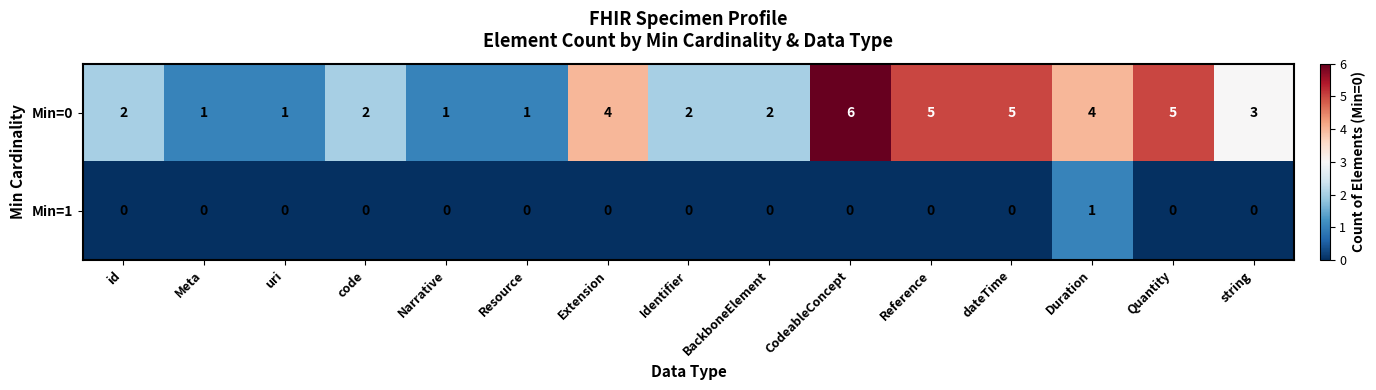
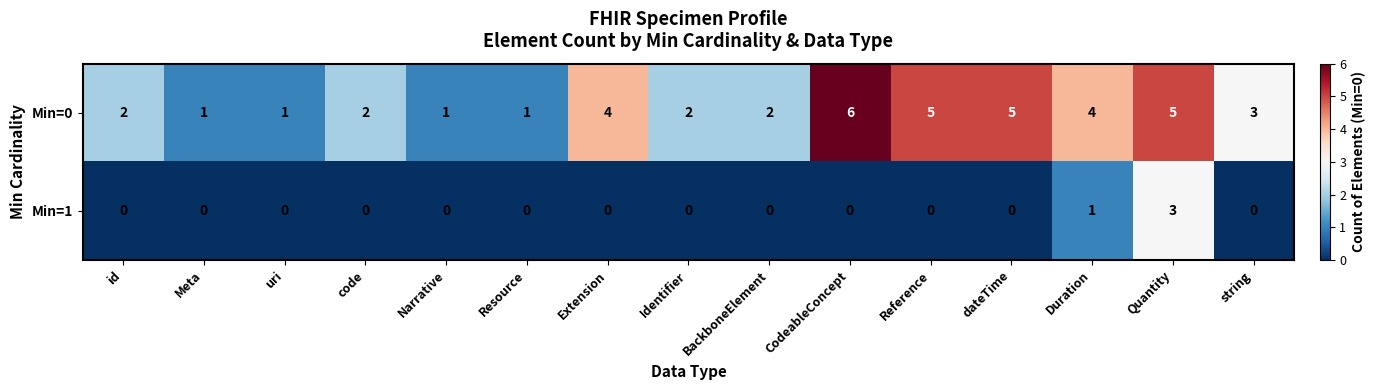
Min=1, Quantity: 0 -> 3
